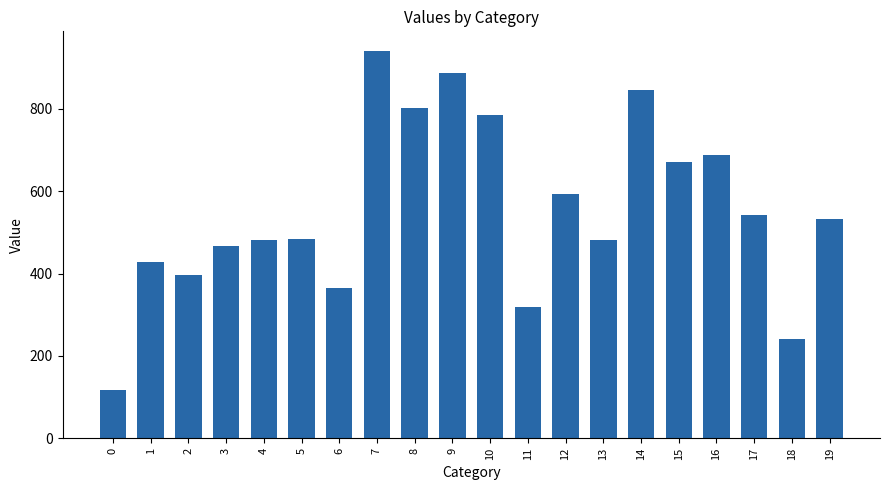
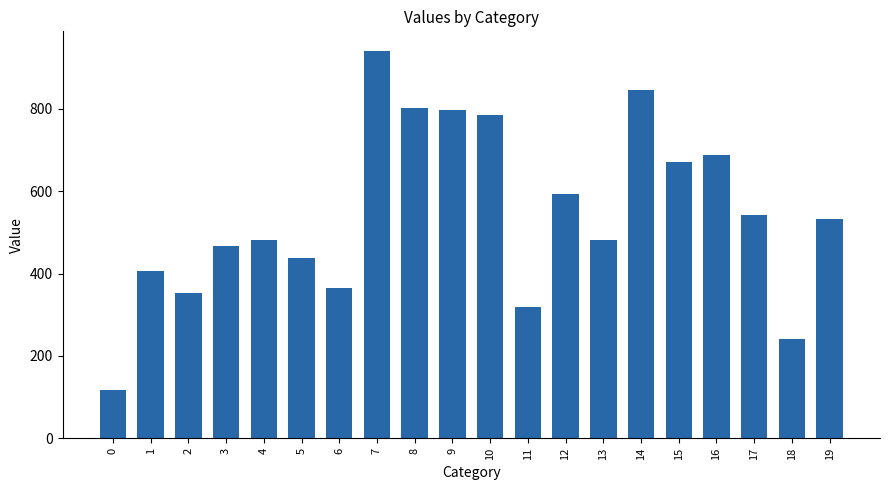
1: 430 -> 410
2: 400 -> 350
5: 480 -> 440
9: 890 -> 800
